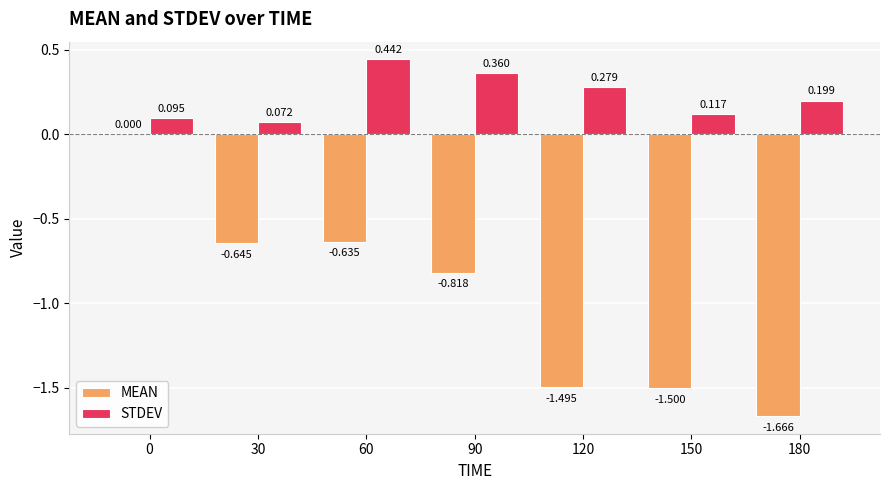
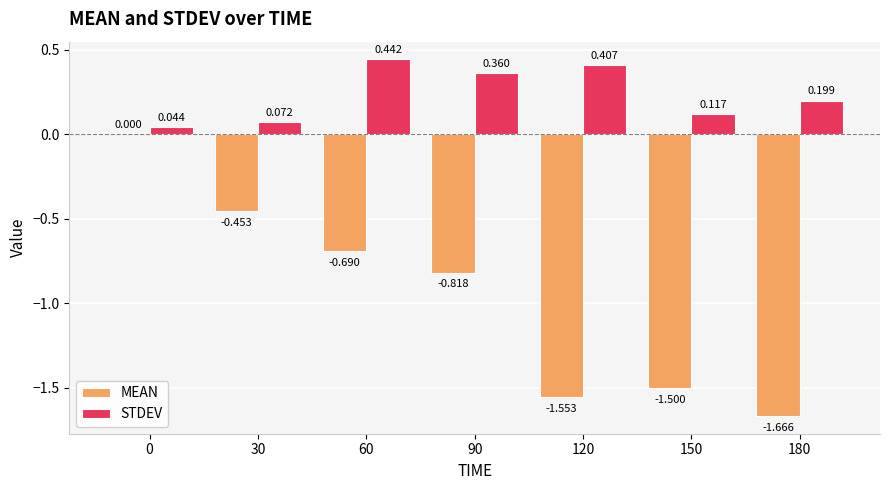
STDEV, 0: 0.095 -> 0.044
MEAN, 30: -0.645 -> -0.453
MEAN, 60: -0.635 -> -0.690
MEAN, 120: -1.495 -> -1.553
STDEV, 120: 0.279 -> 0.407
